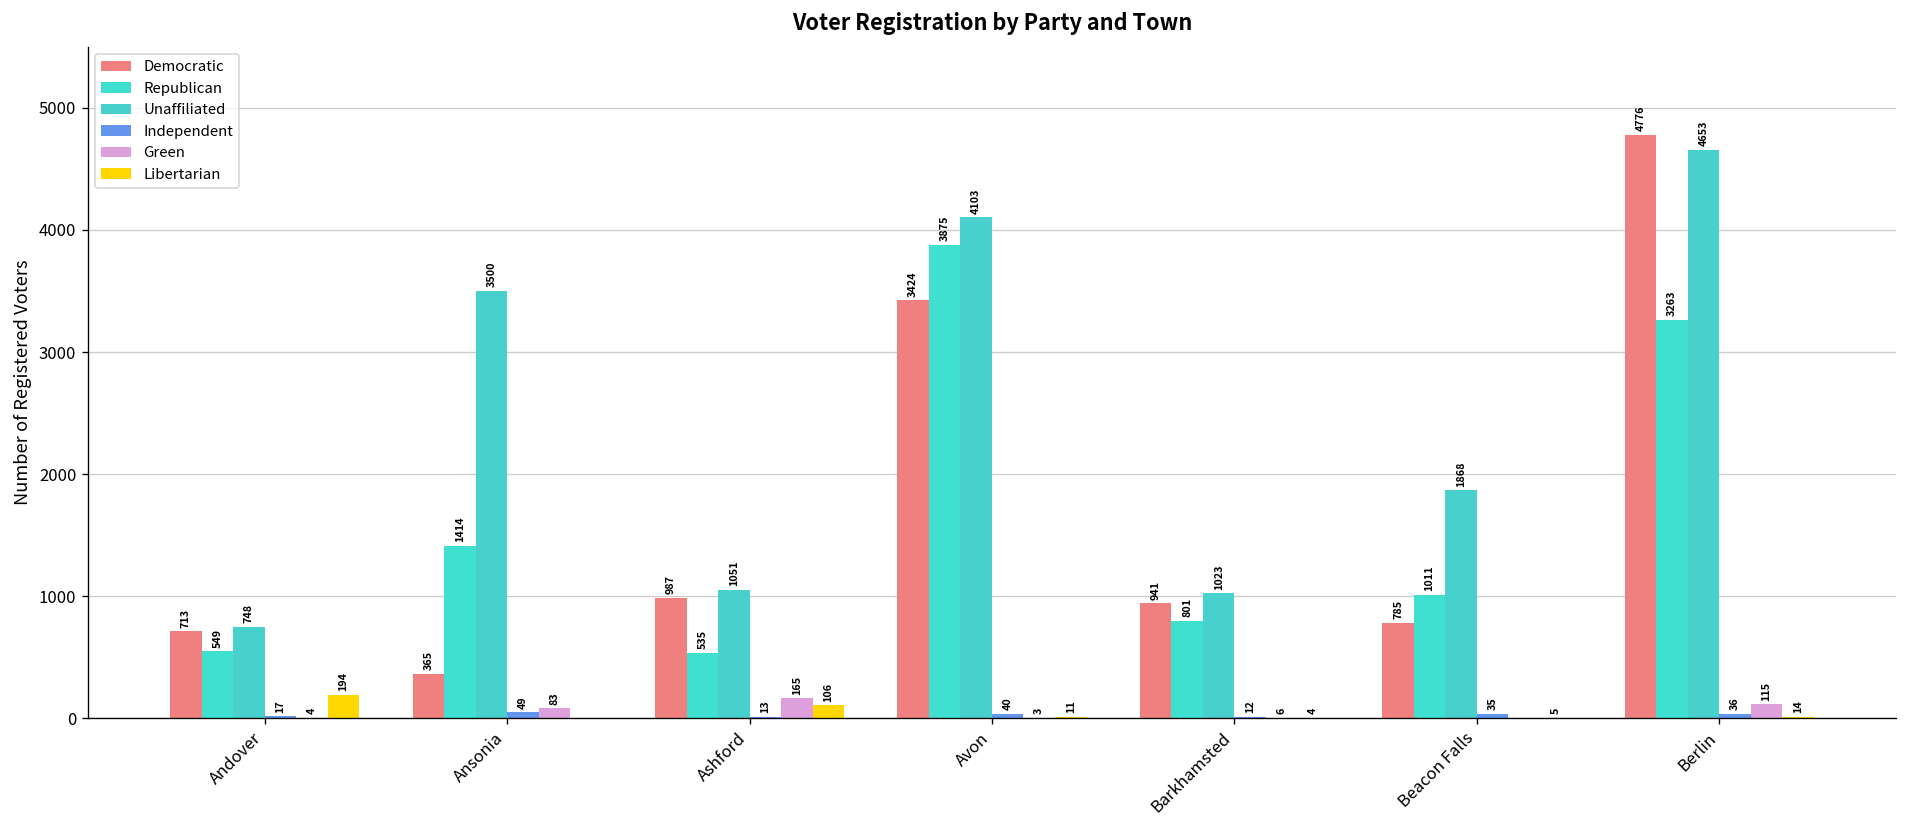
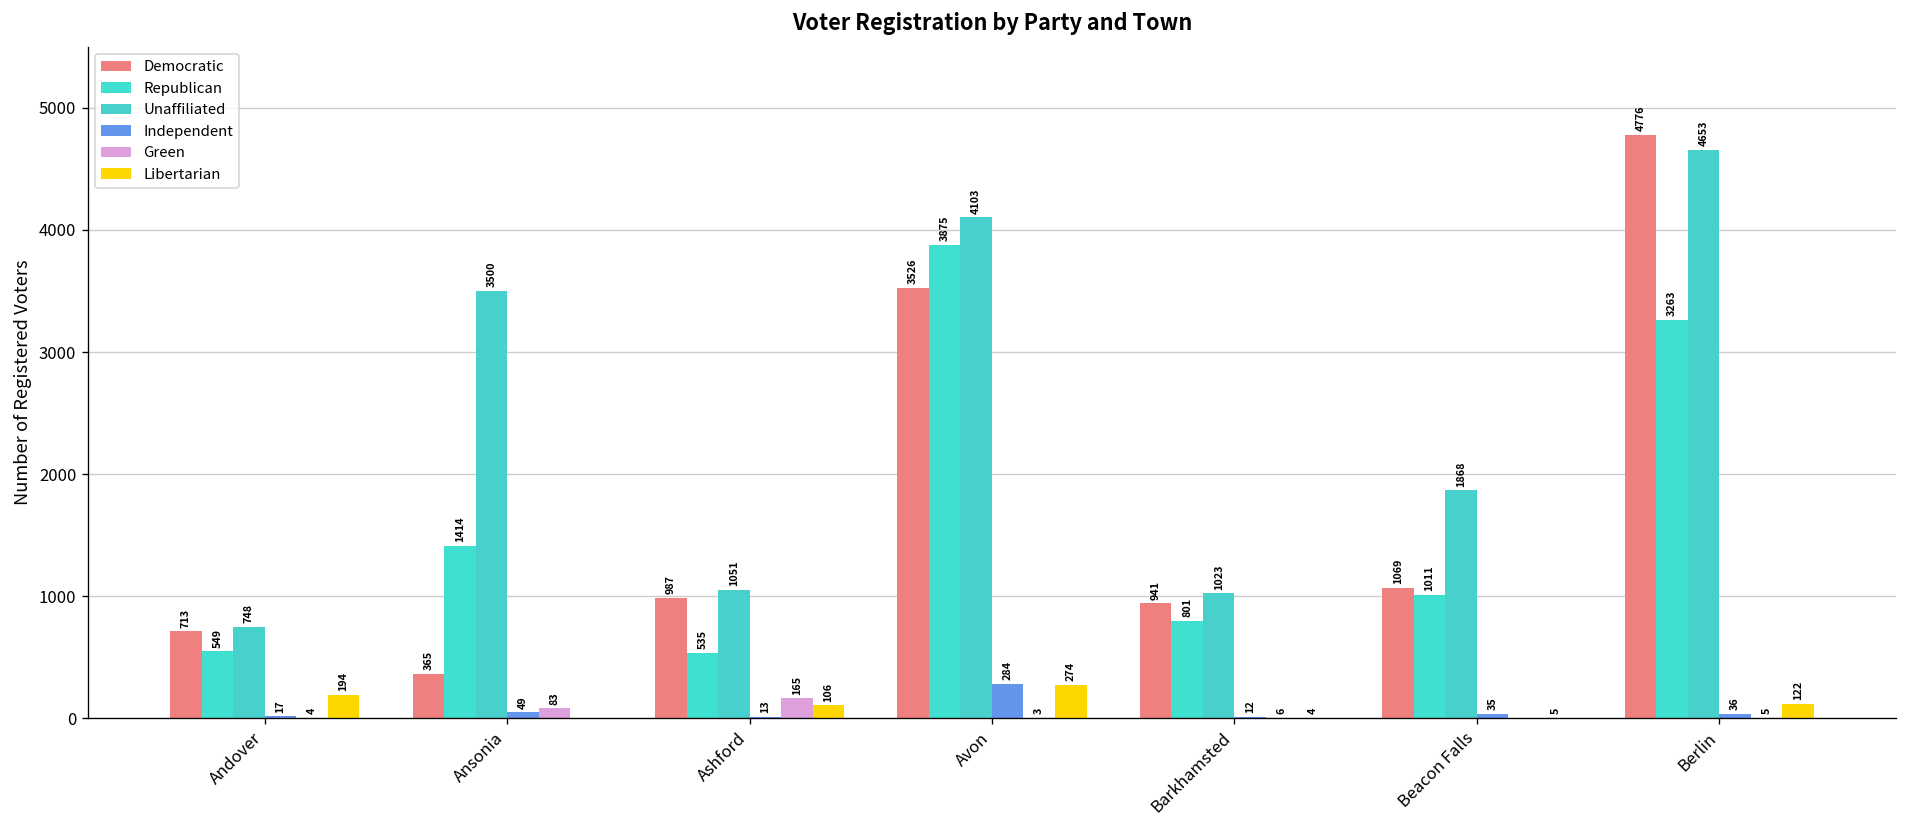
Democratic, Avon: 3424 -> 3526
Independent, Avon: 40 -> 284
Libertarian, Avon: 11 -> 274
Democratic, Beacon Falls: 785 -> 1069
Green, Berlin: 115 -> 5
Libertarian, Berlin: 14 -> 122
